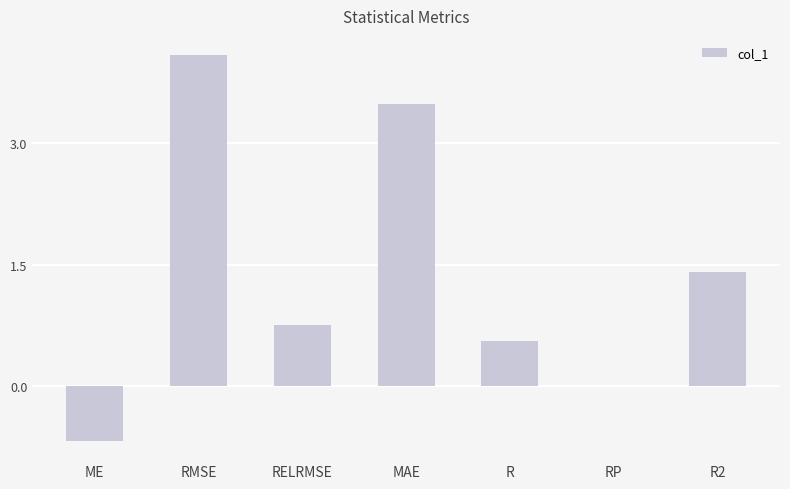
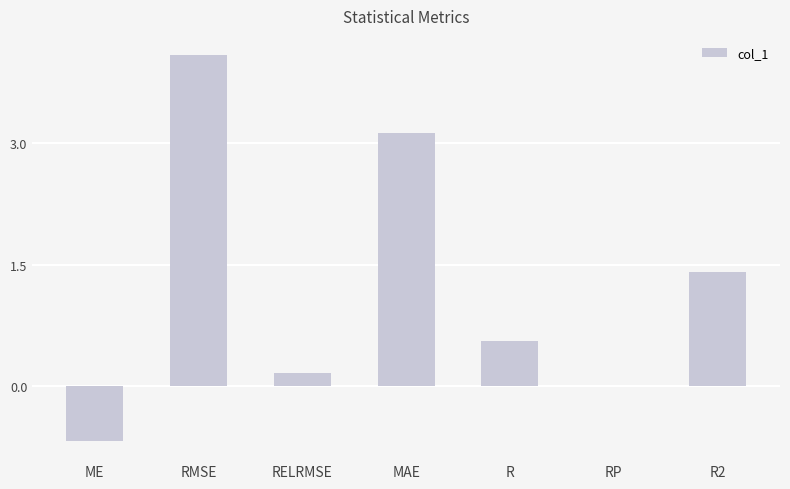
RELRMSE: 0.8 -> 0.2
MAE: 3.5 -> 3.1
